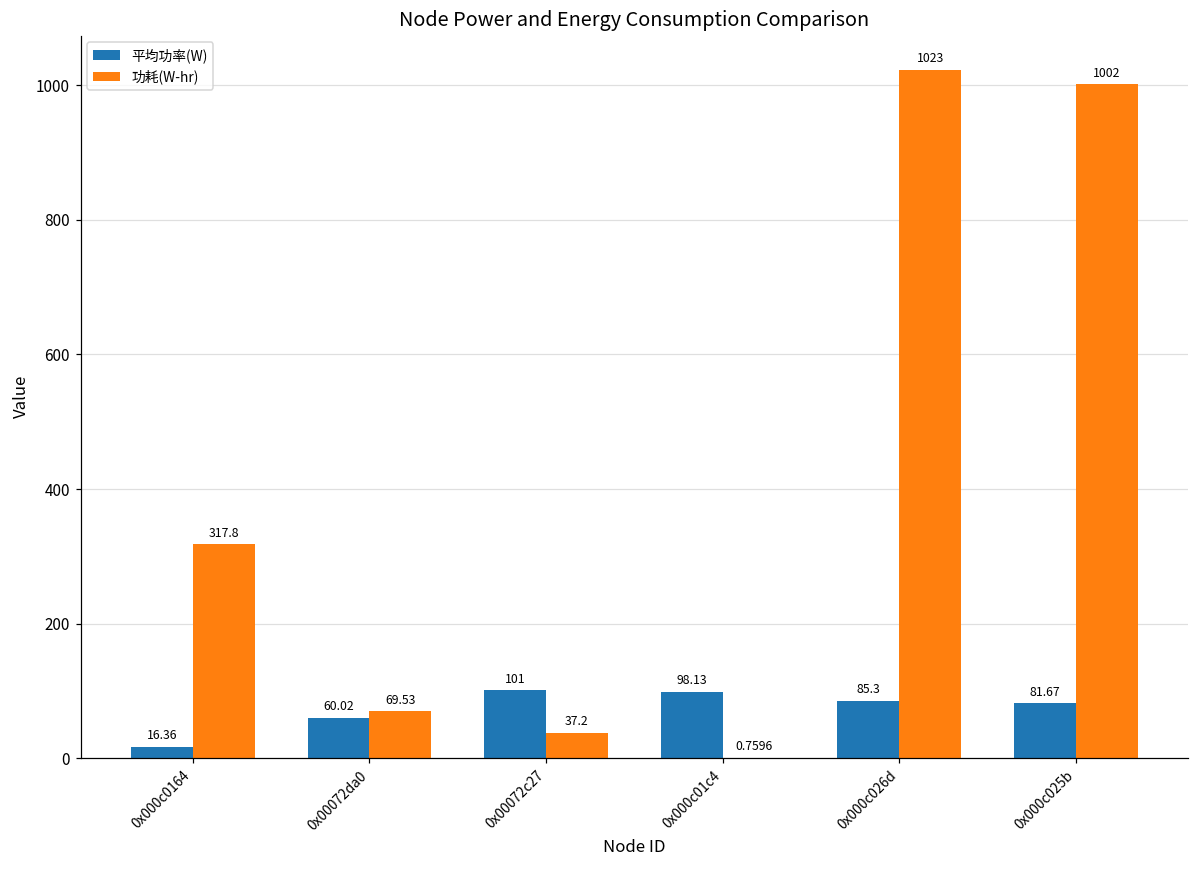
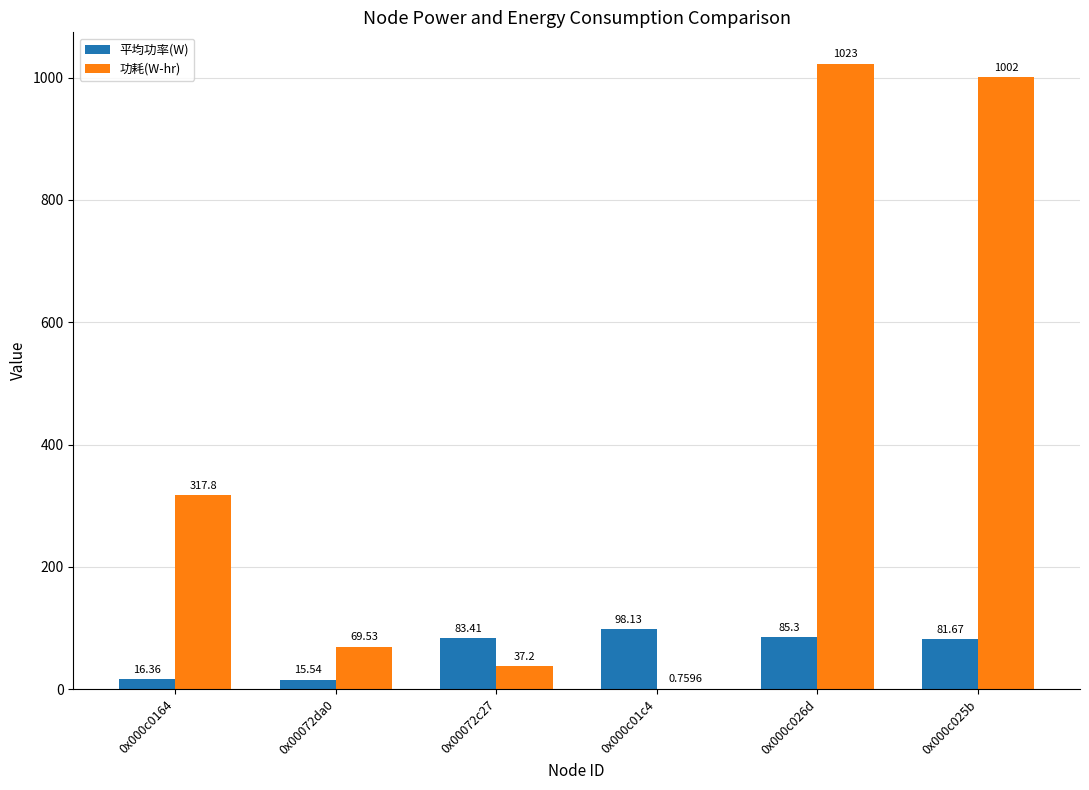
平均功率(W), 0x00072da0: 60.02 -> 15.54
平均功率(W), 0x00072c27: 101 -> 83.41
